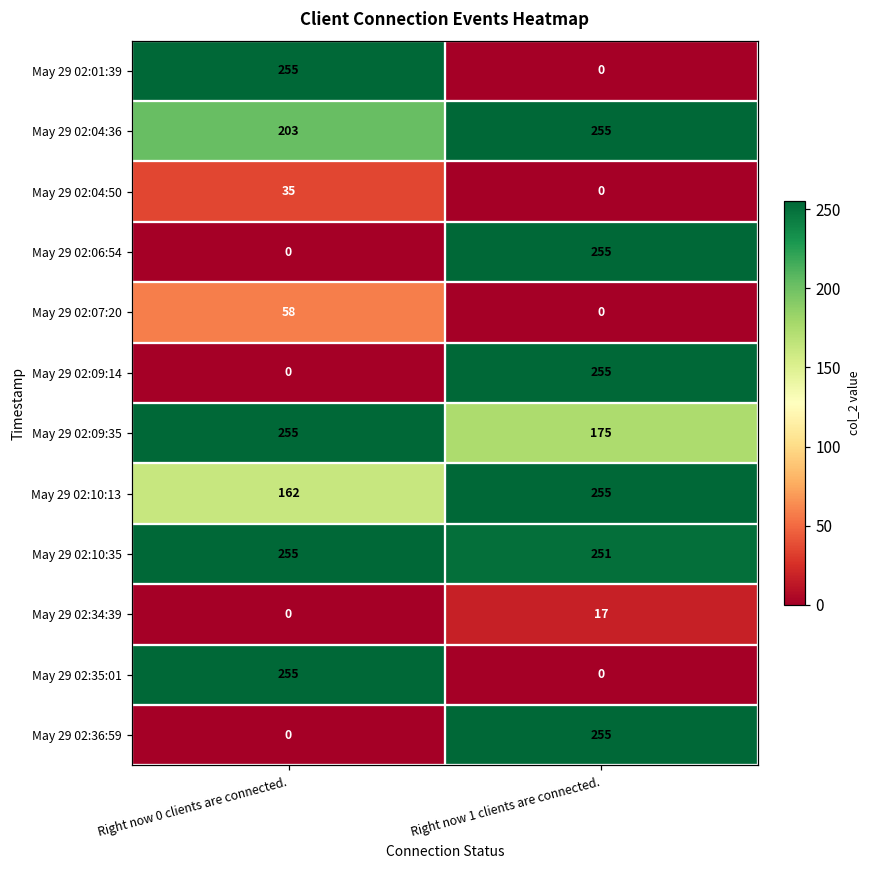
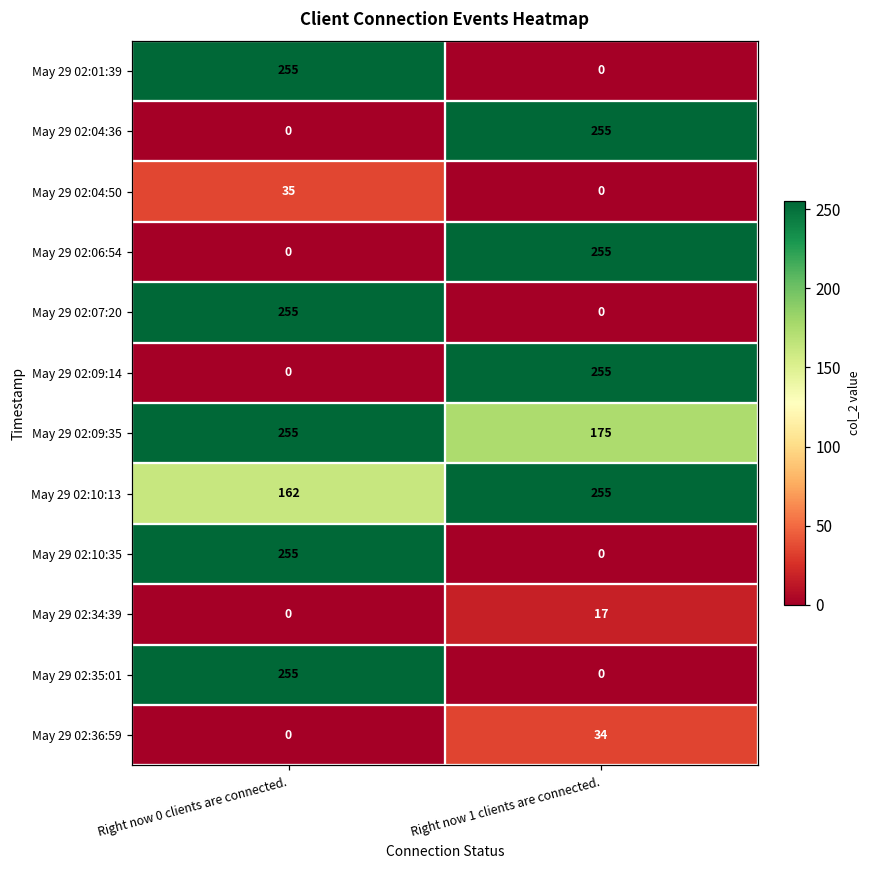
May 29 02:04:36, Right now 0 clients are connected.: 203 -> 0
May 29 02:07:20, Right now 0 clients are connected.: 58 -> 255
May 29 02:10:35, Right now 1 clients are connected.: 251 -> 0
May 29 02:36:59, Right now 1 clients are connected.: 255 -> 34
